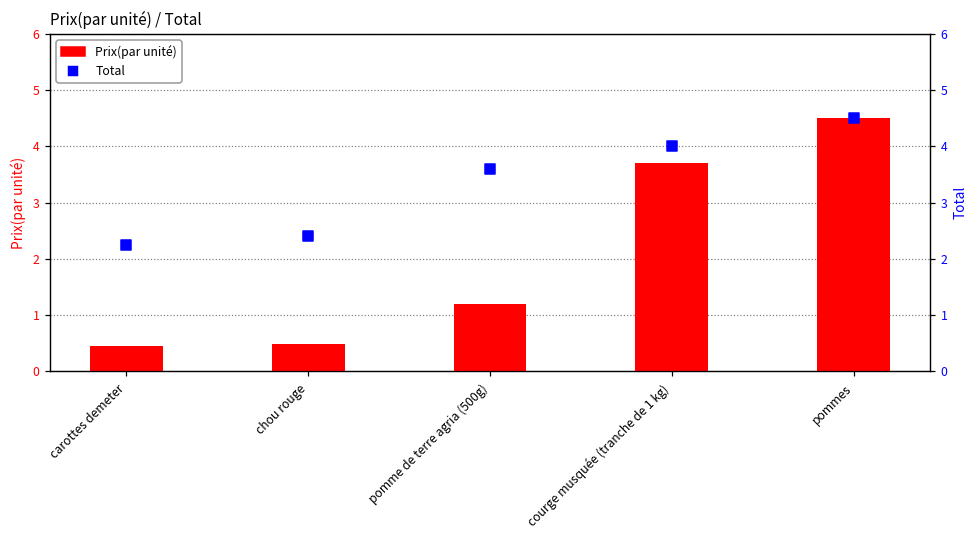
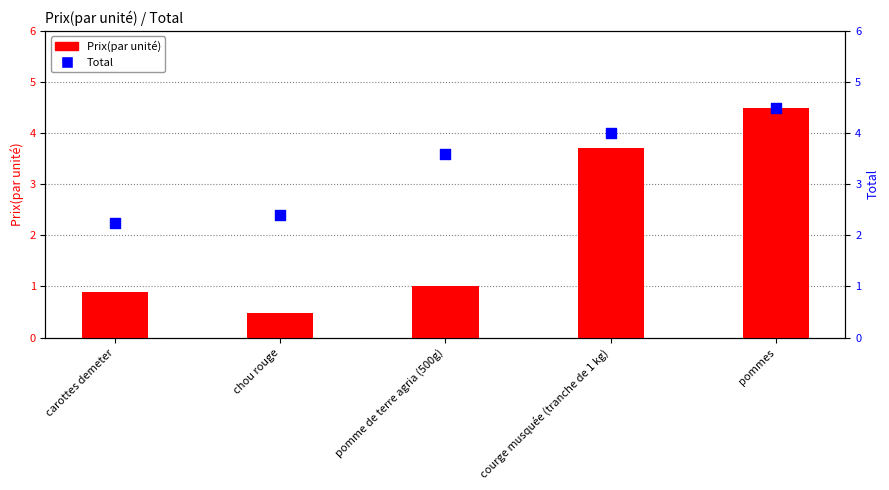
Prix(par unité), carottes demeter: 0.5 -> 0.9
Prix(par unité), pomme de terre agria (500g): 1.2 -> 1.0
